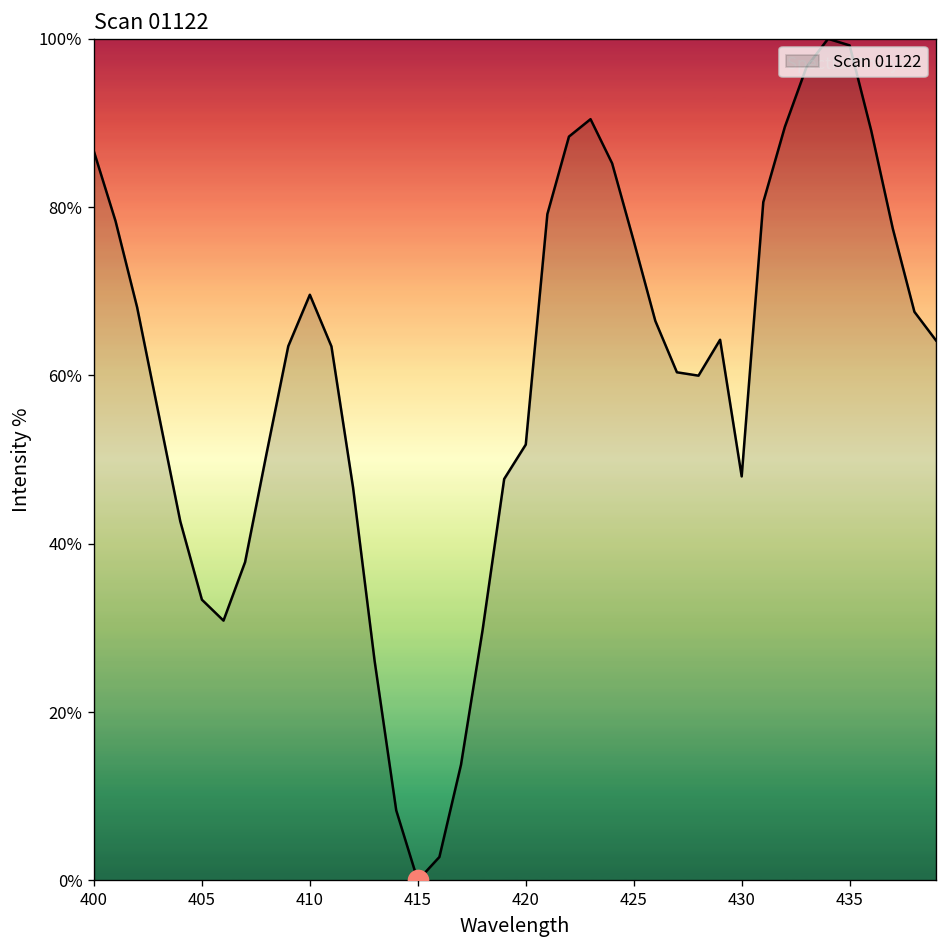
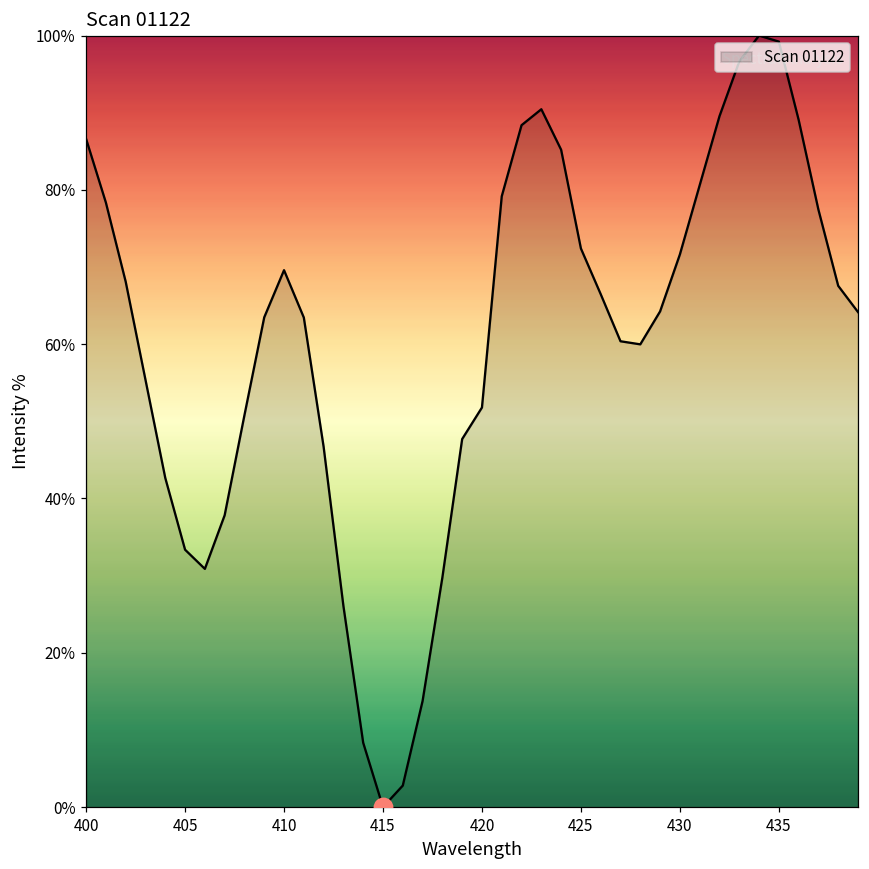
Scan 01122, 425: 76% -> 72%
Scan 01122, 430: 48% -> 72%
